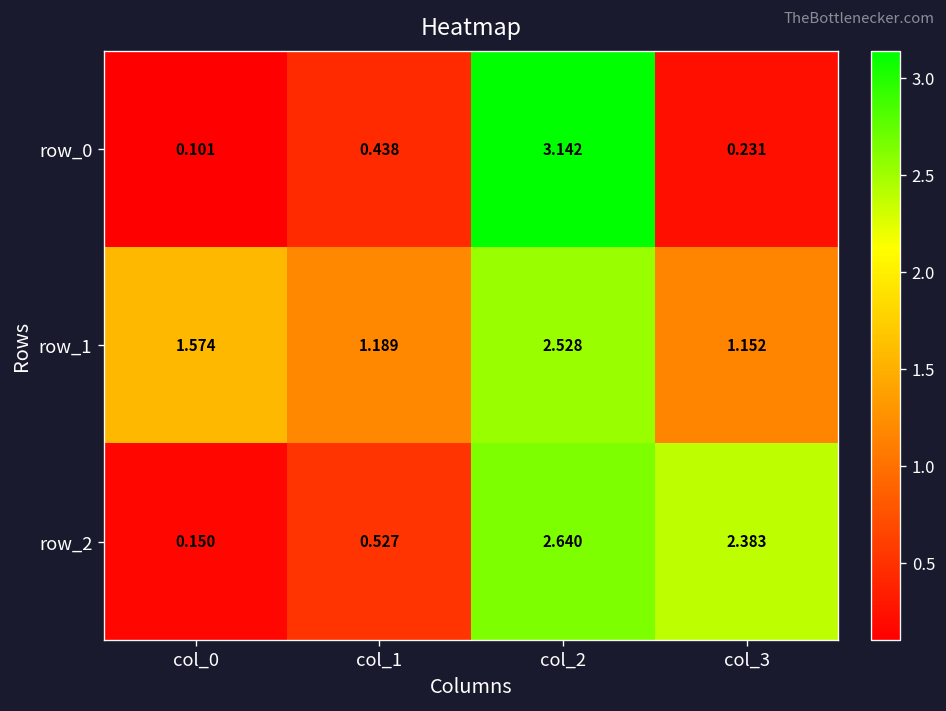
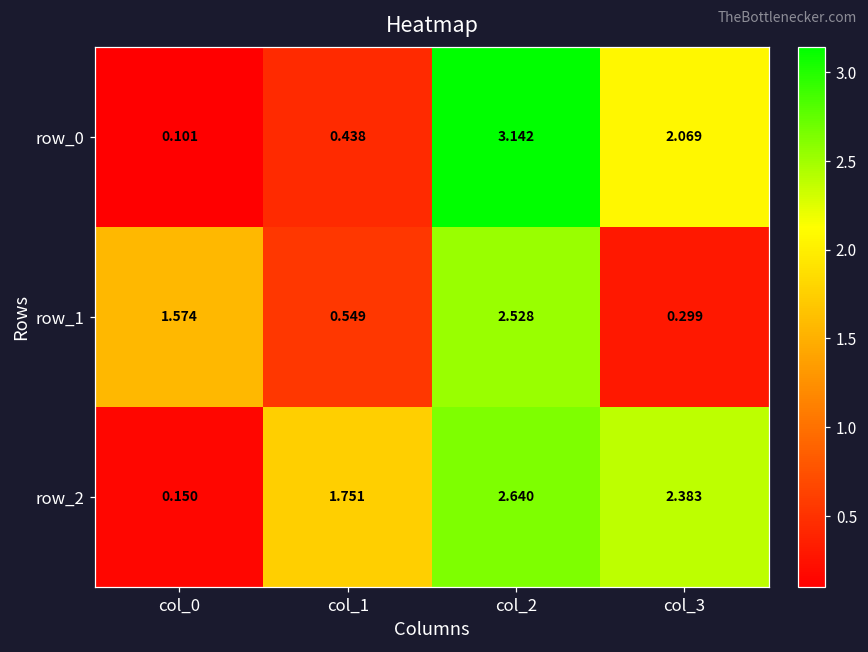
row_0, col_3: 0.231 -> 2.069
row_1, col_1: 1.189 -> 0.549
row_1, col_3: 1.152 -> 0.299
row_2, col_1: 0.527 -> 1.751
